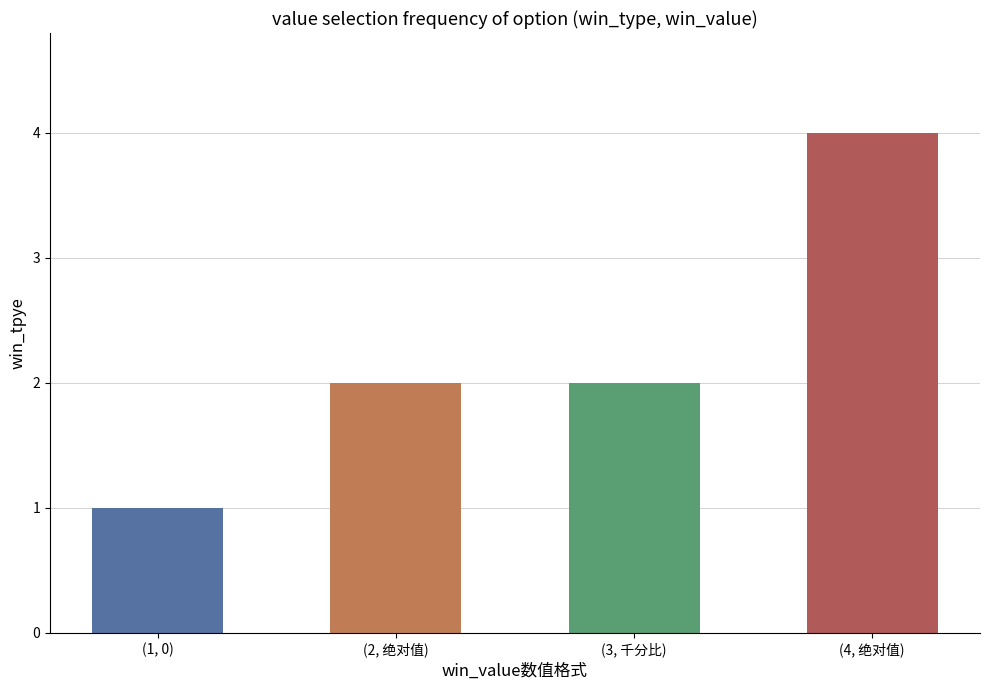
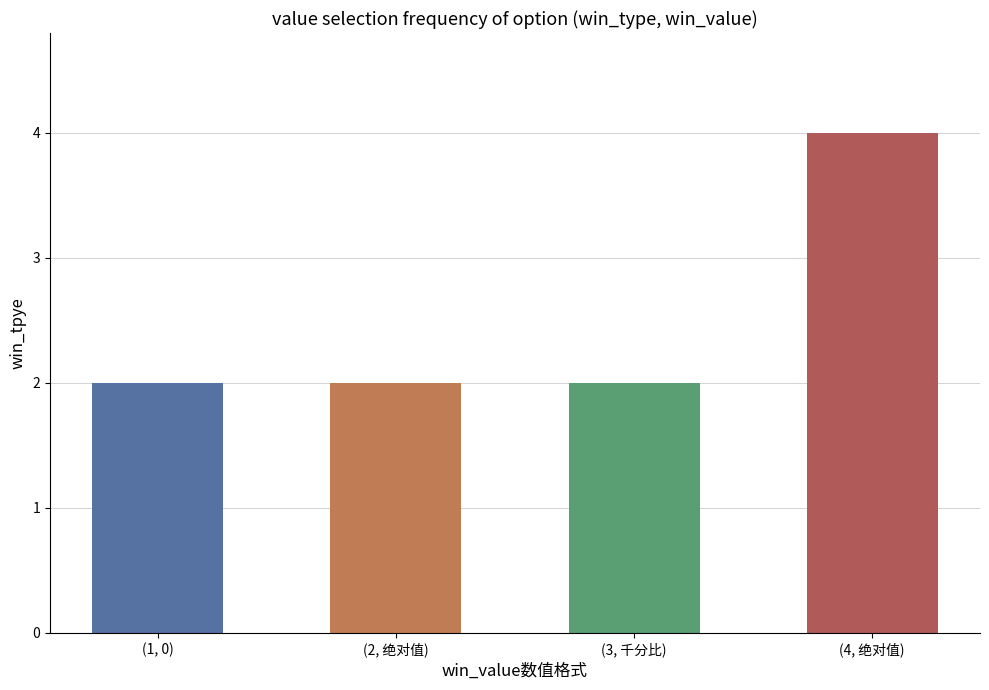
(1, 0): 1 -> 2
